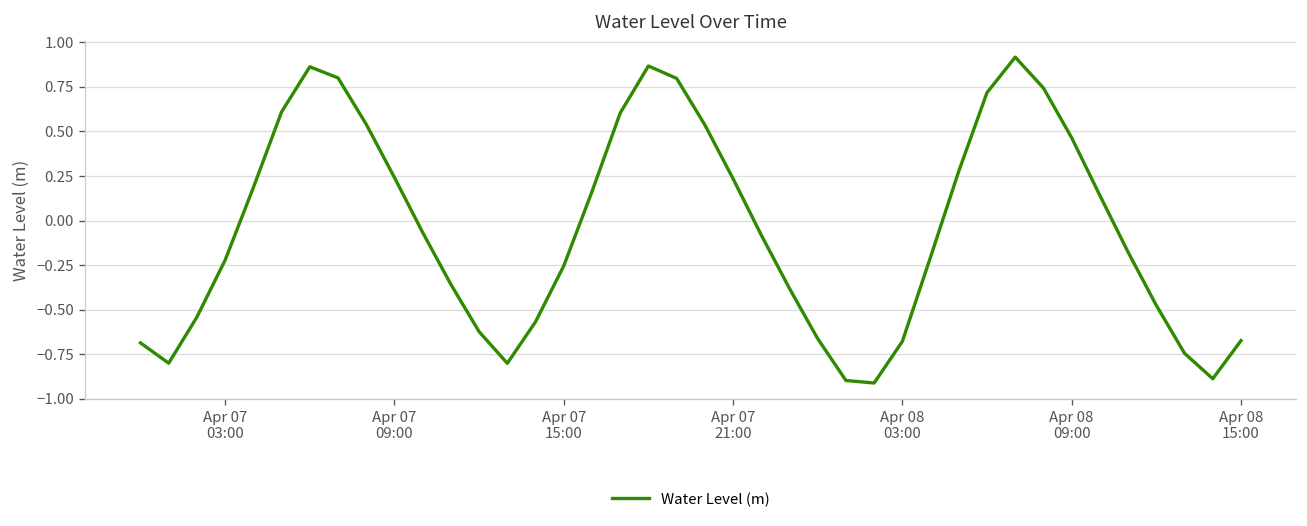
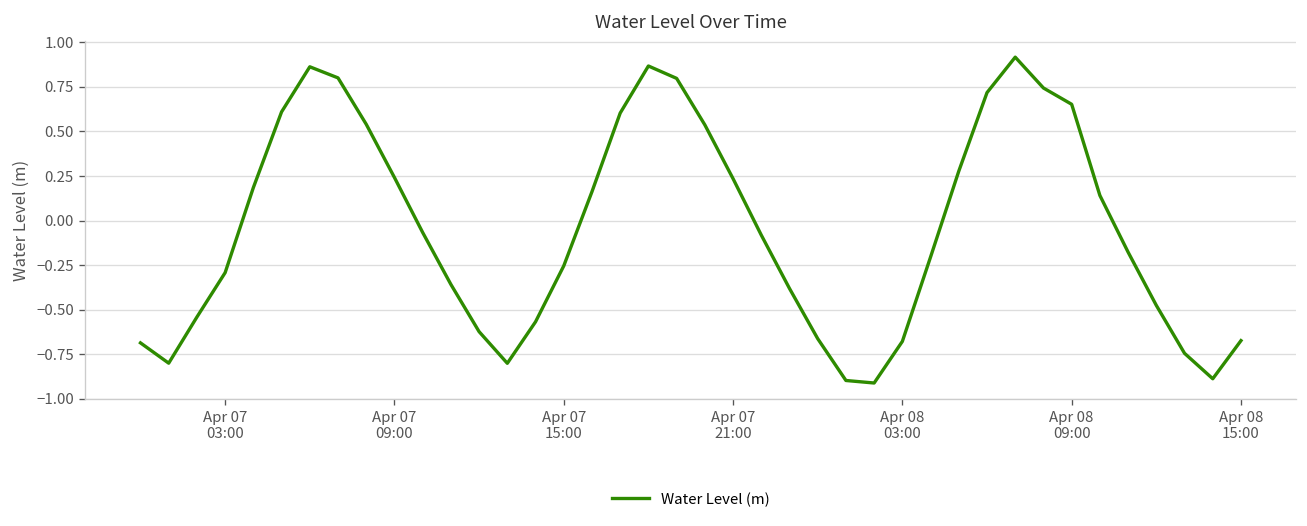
Apr 07 03:00: -0.22 -> -0.29
Apr 08 09:00: 0.46 -> 0.65
